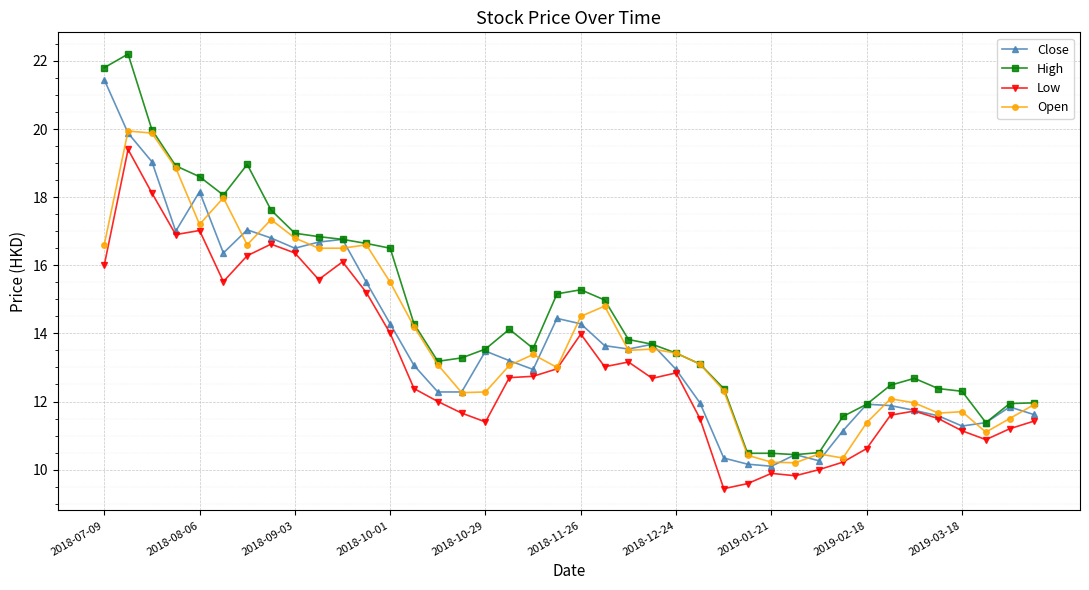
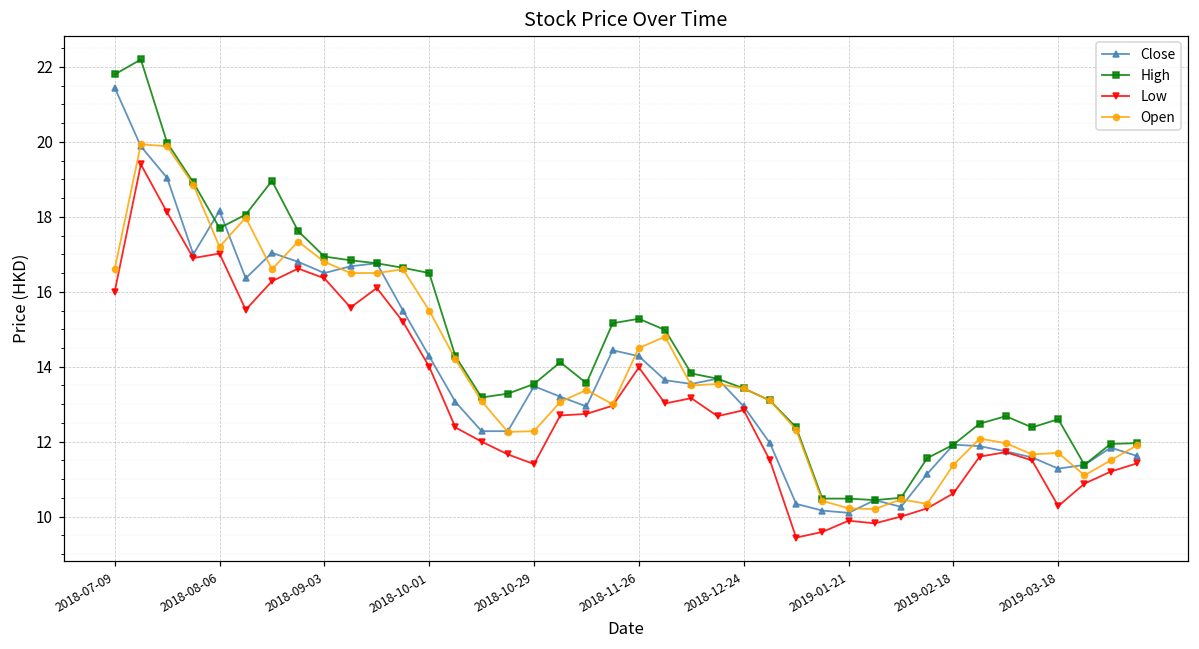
High, 2018-08-06: 18.6 -> 17.7
High, 2019-03-18: 12.3 -> 12.6
Low, 2019-03-18: 11.1 -> 10.3
